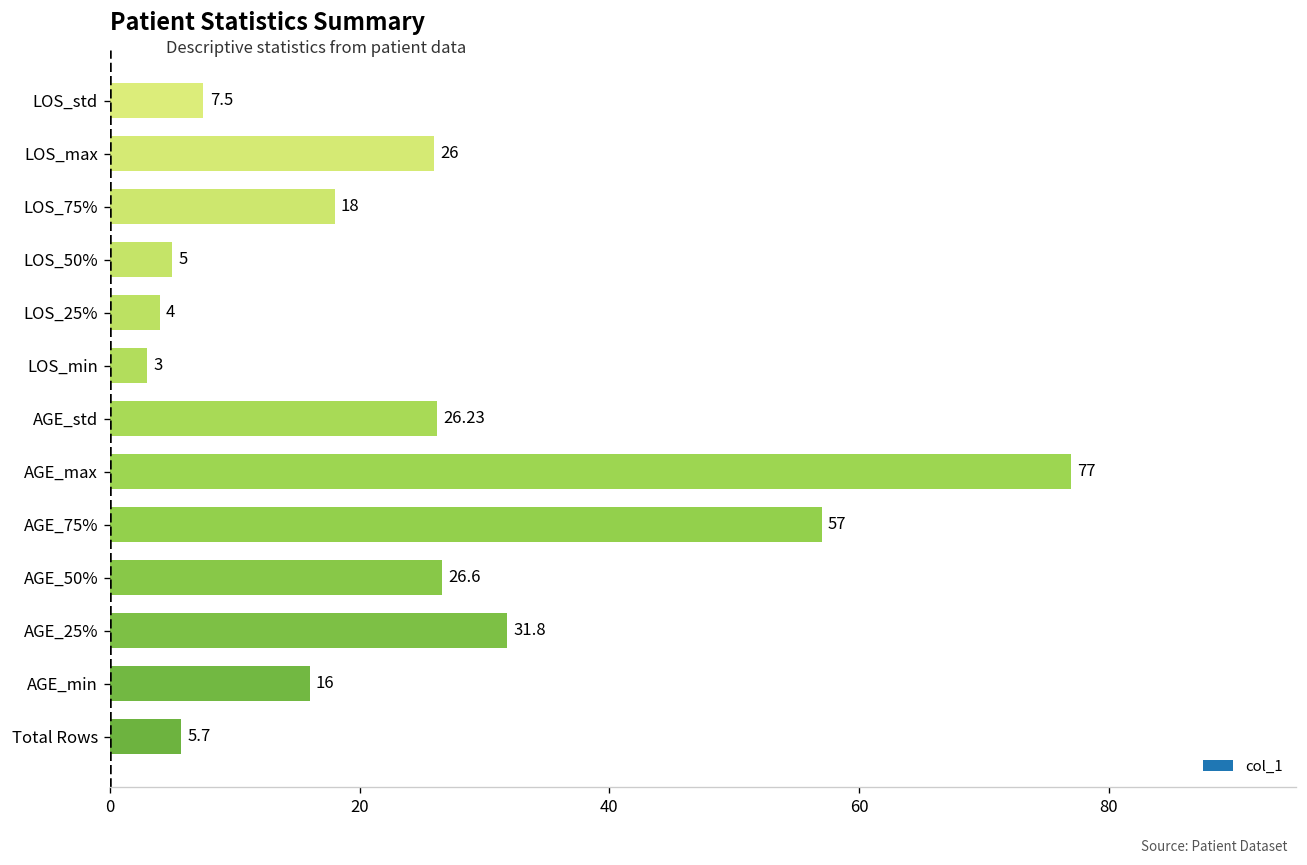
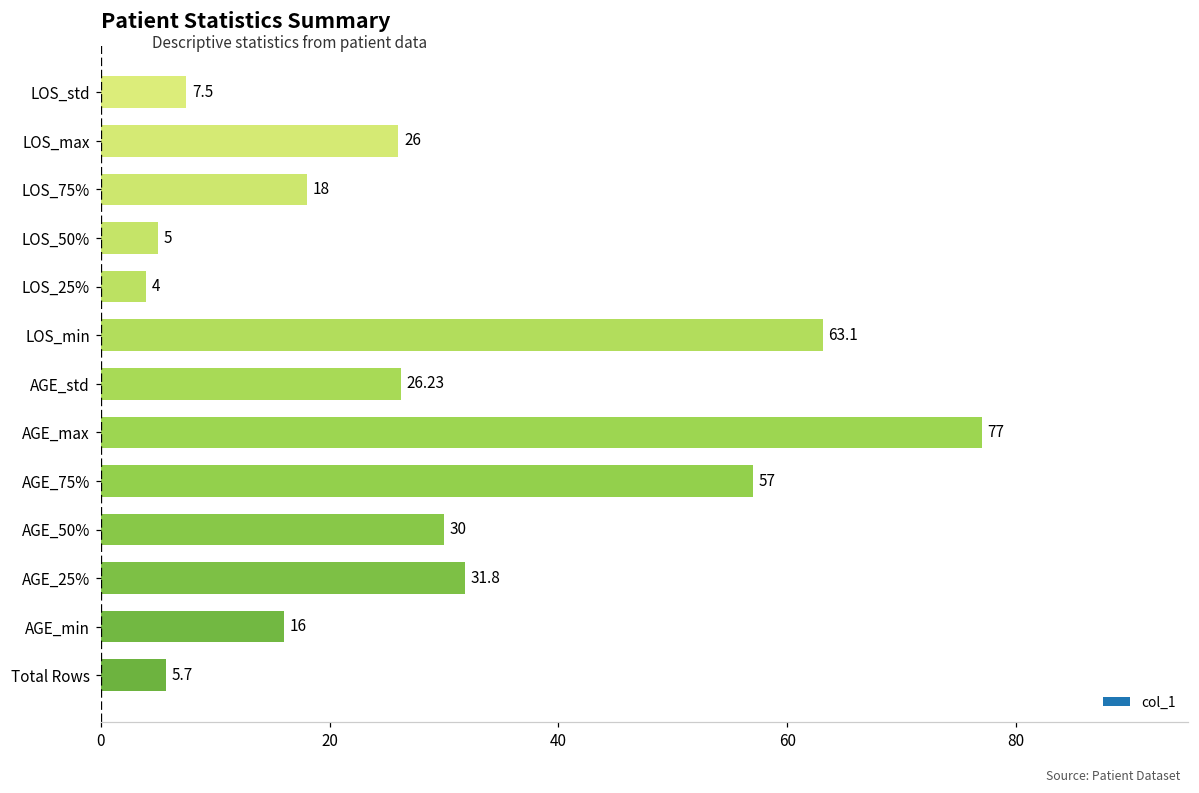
LOS_min: 3 -> 63.1
AGE_50%: 26.6 -> 30
